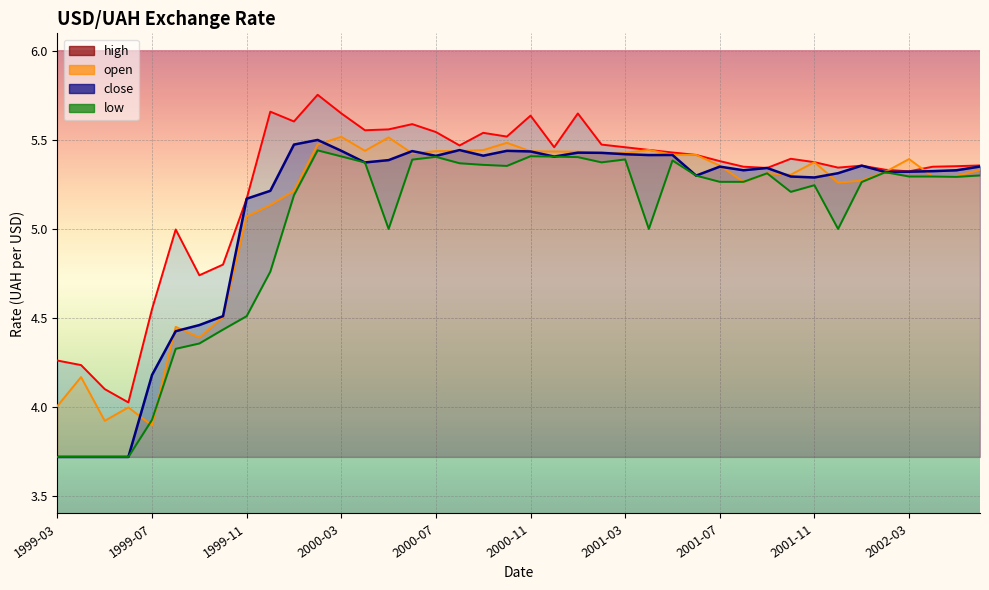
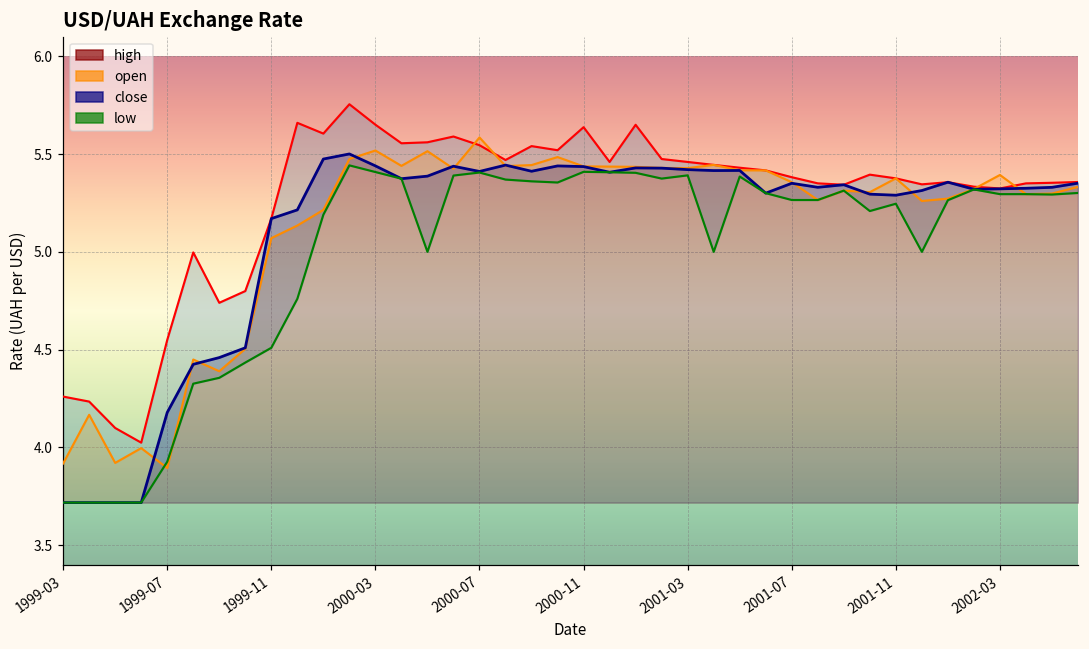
open, 1999-03: 4.00 -> 3.92
open, 2000-07: 5.44 -> 5.58
